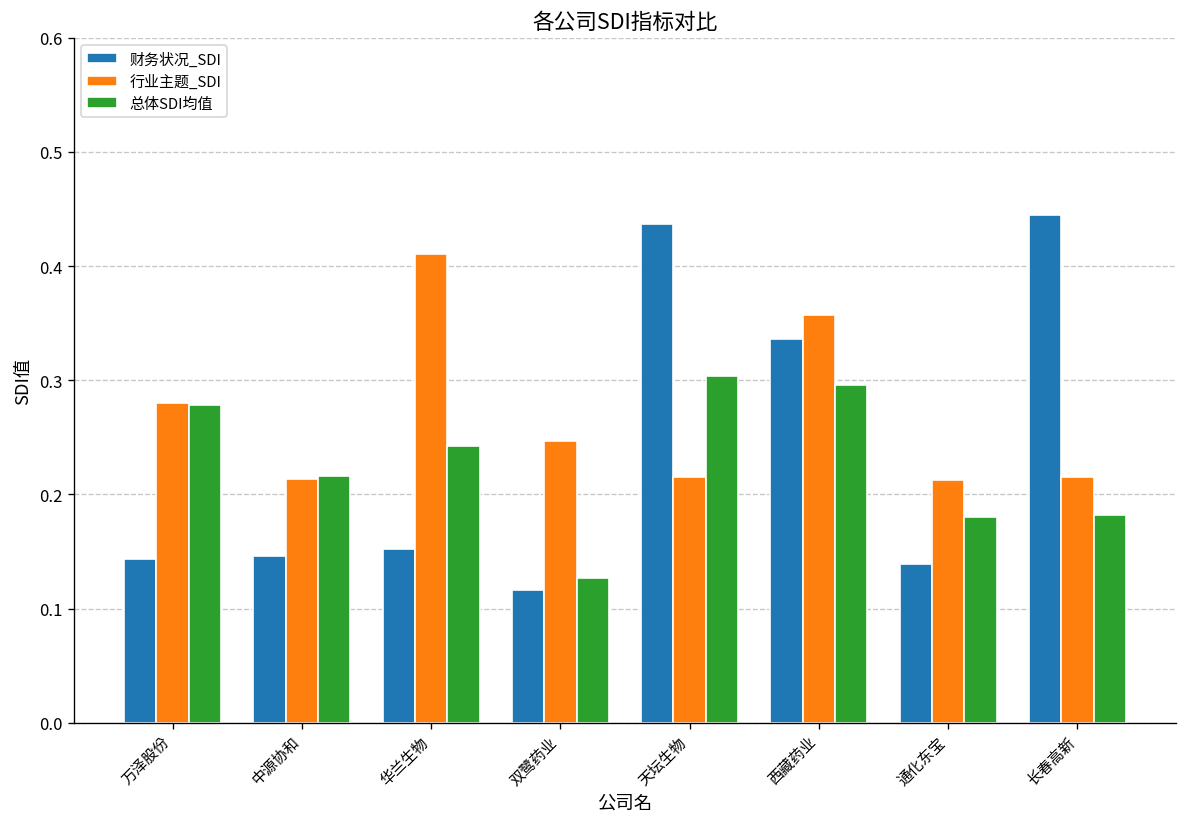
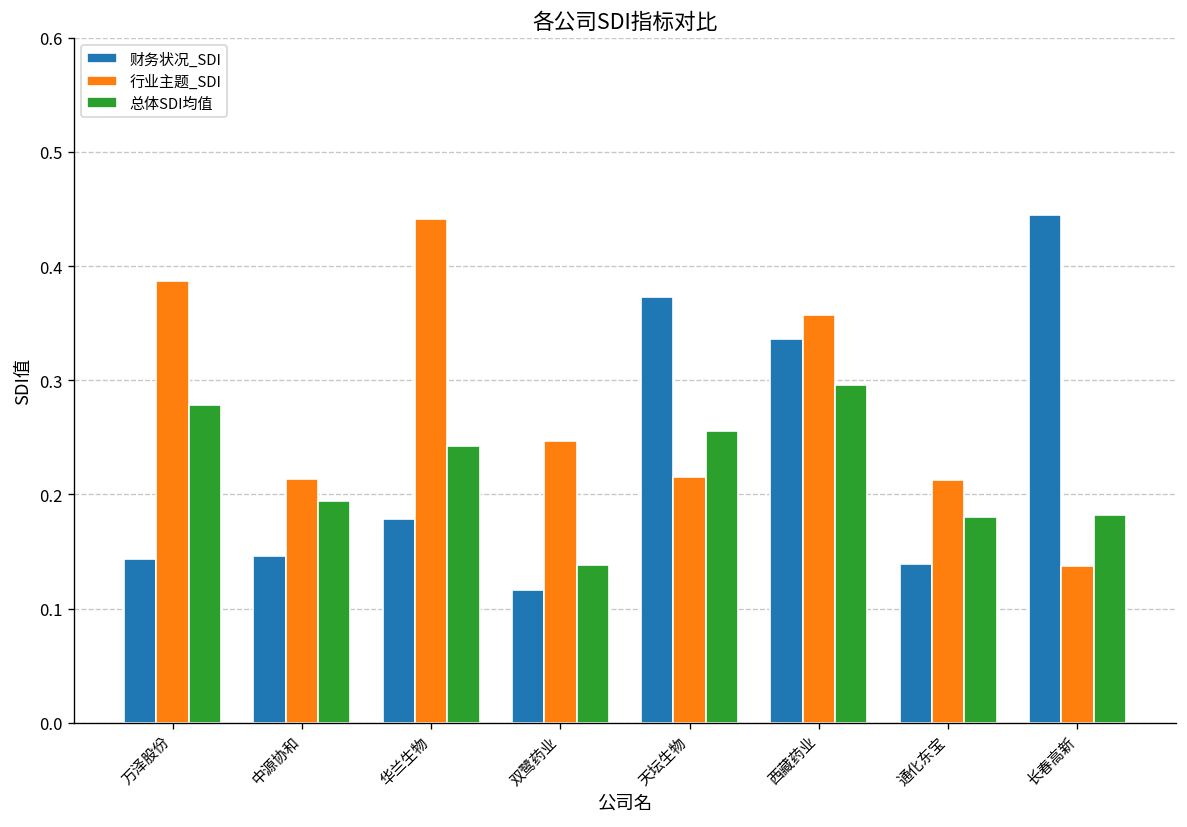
行业主题_SDI, 万泽股份: 0.28 -> 0.39
总体SDI均值, 中源协和: 0.22 -> 0.19
财务状况_SDI, 华兰生物: 0.15 -> 0.18
行业主题_SDI, 华兰生物: 0.41 -> 0.44
总体SDI均值, 双鹭药业: 0.13 -> 0.14
财务状况_SDI, 天坛生物: 0.44 -> 0.37
总体SDI均值, 天坛生物: 0.30 -> 0.26
行业主题_SDI, 长春高新: 0.22 -> 0.14
